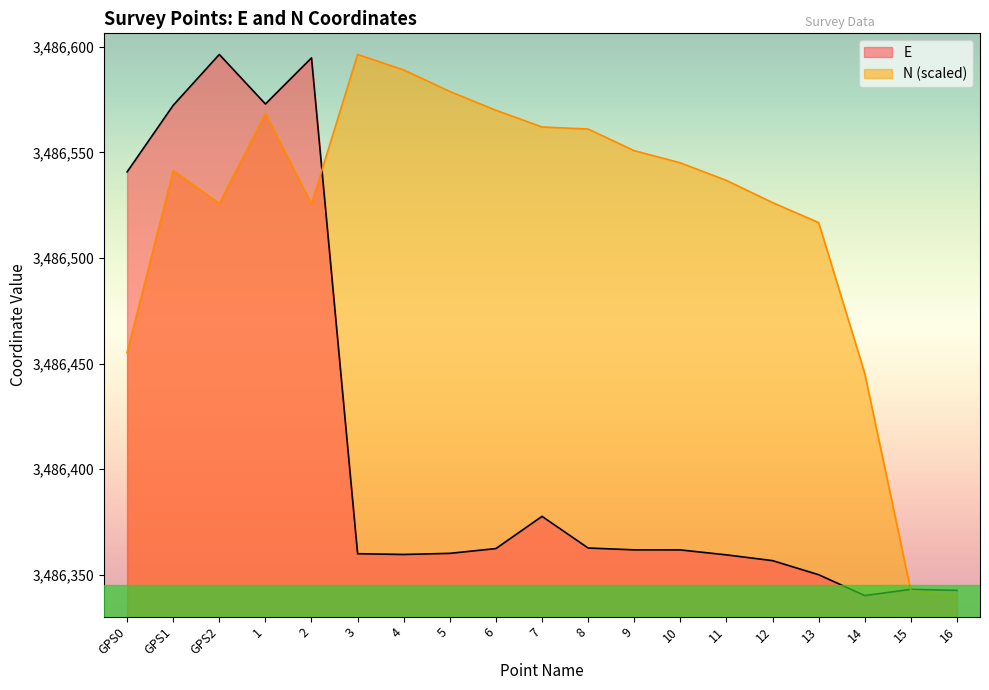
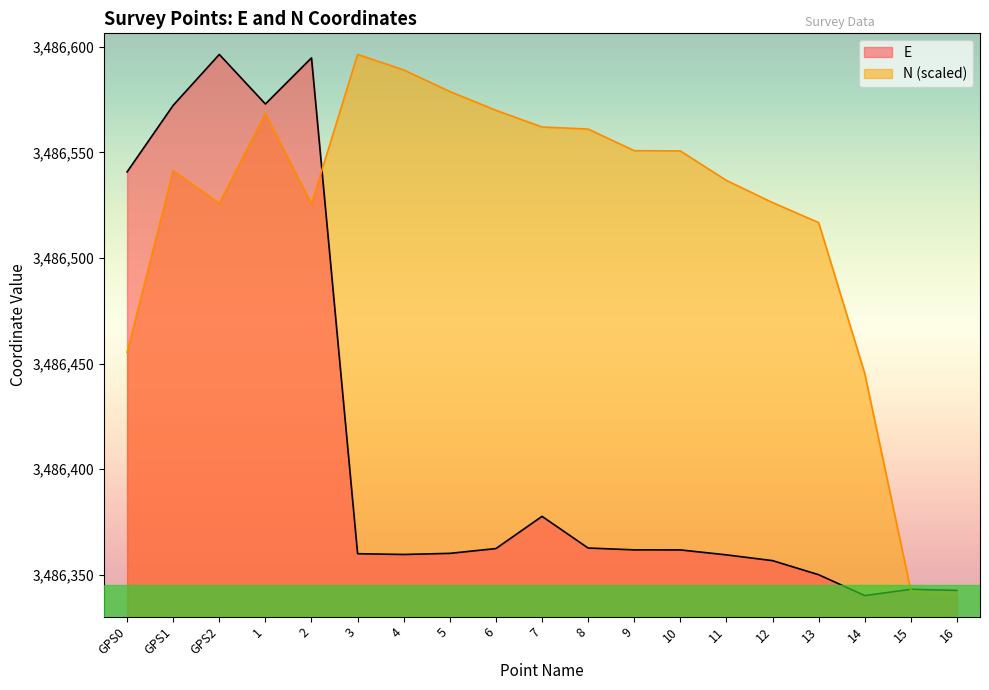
N (scaled), 10: 3,486,545 -> 3,486,551
